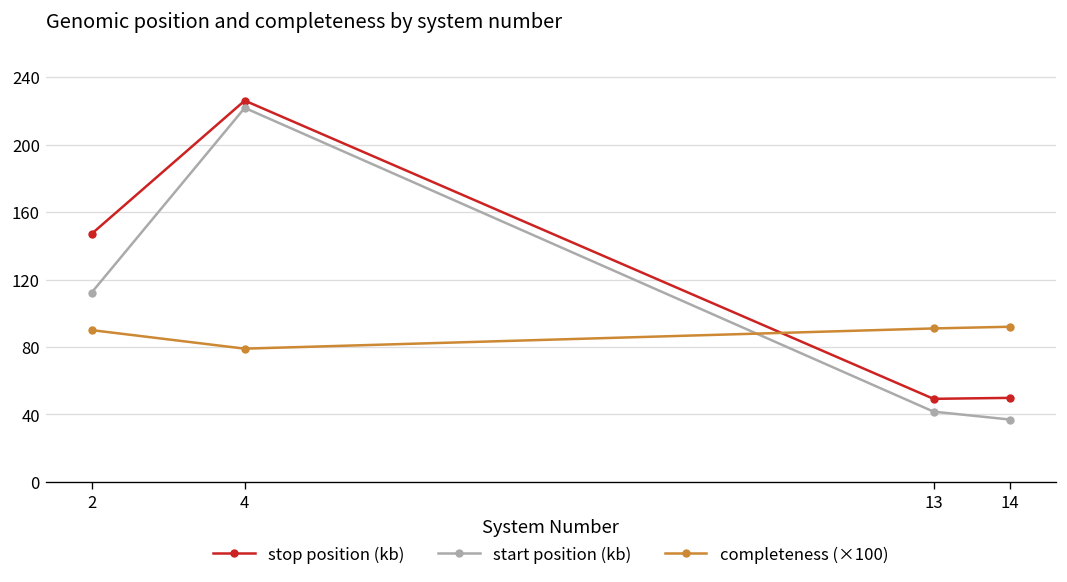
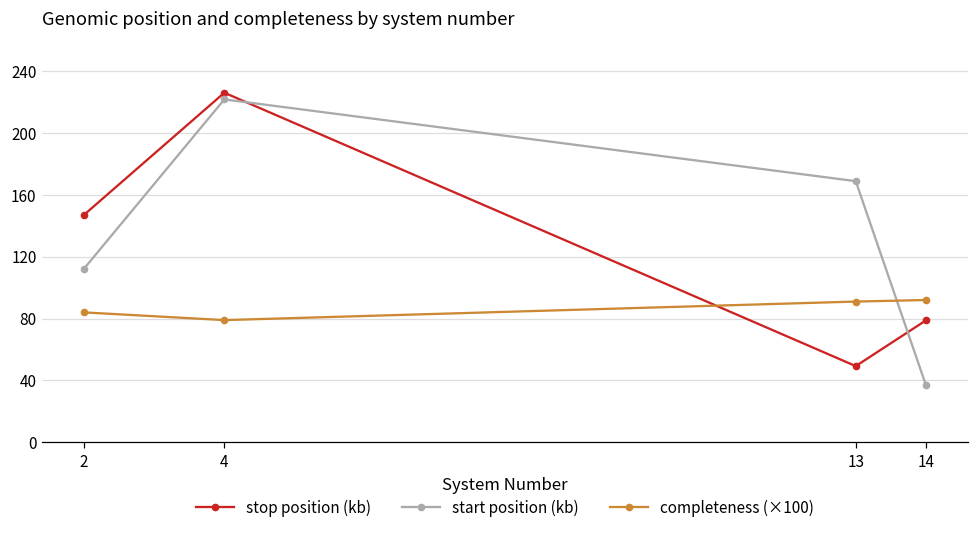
completeness (×100), 2: 90 -> 84
start position (kb), 13: 42 -> 169
stop position (kb), 14: 50 -> 79
